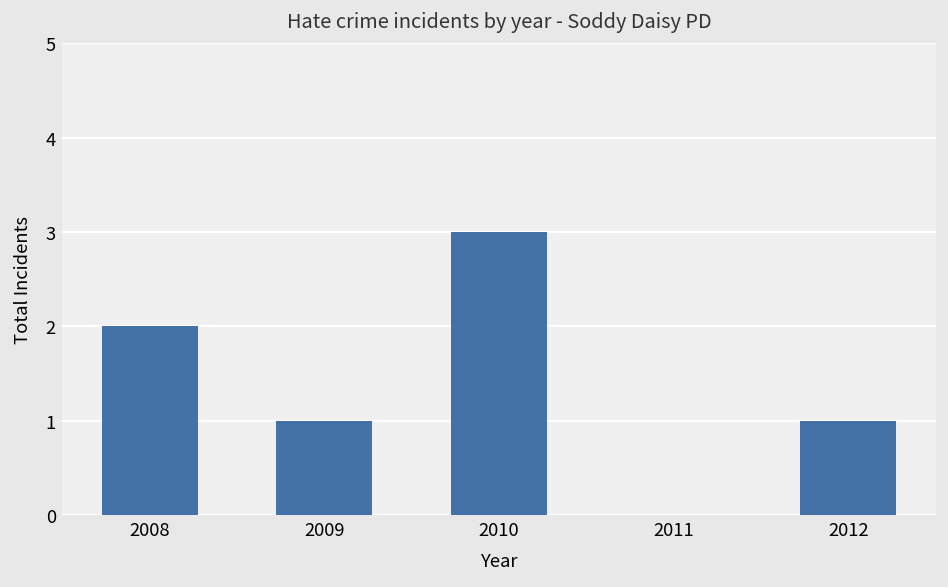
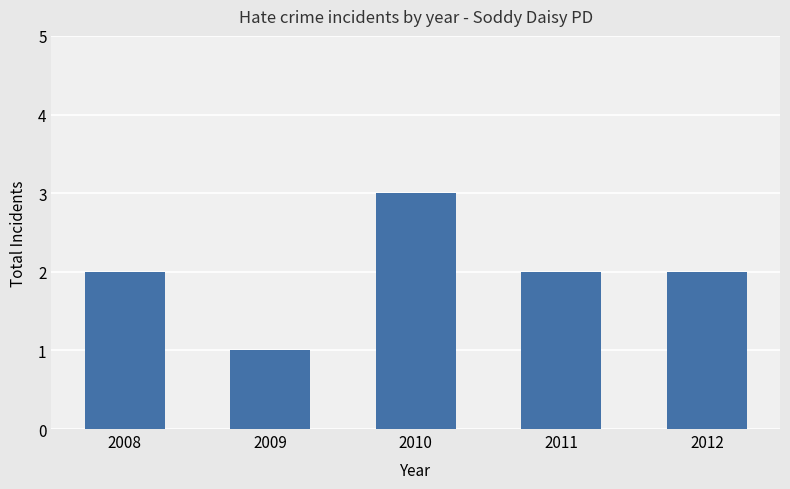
2011: 0 -> 2
2012: 1 -> 2
